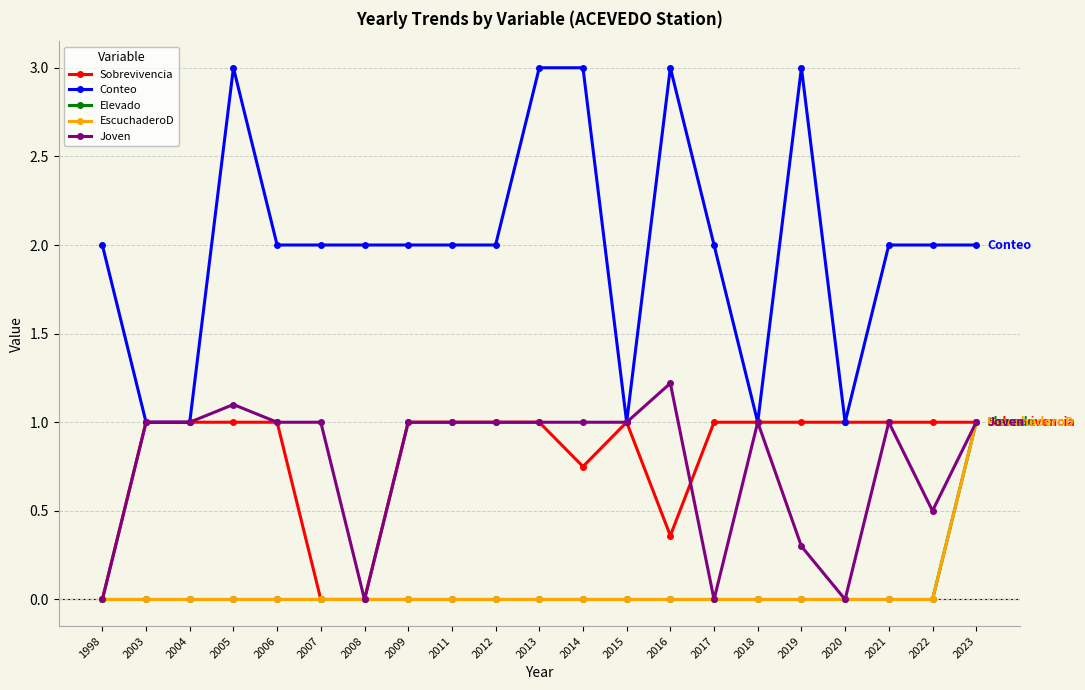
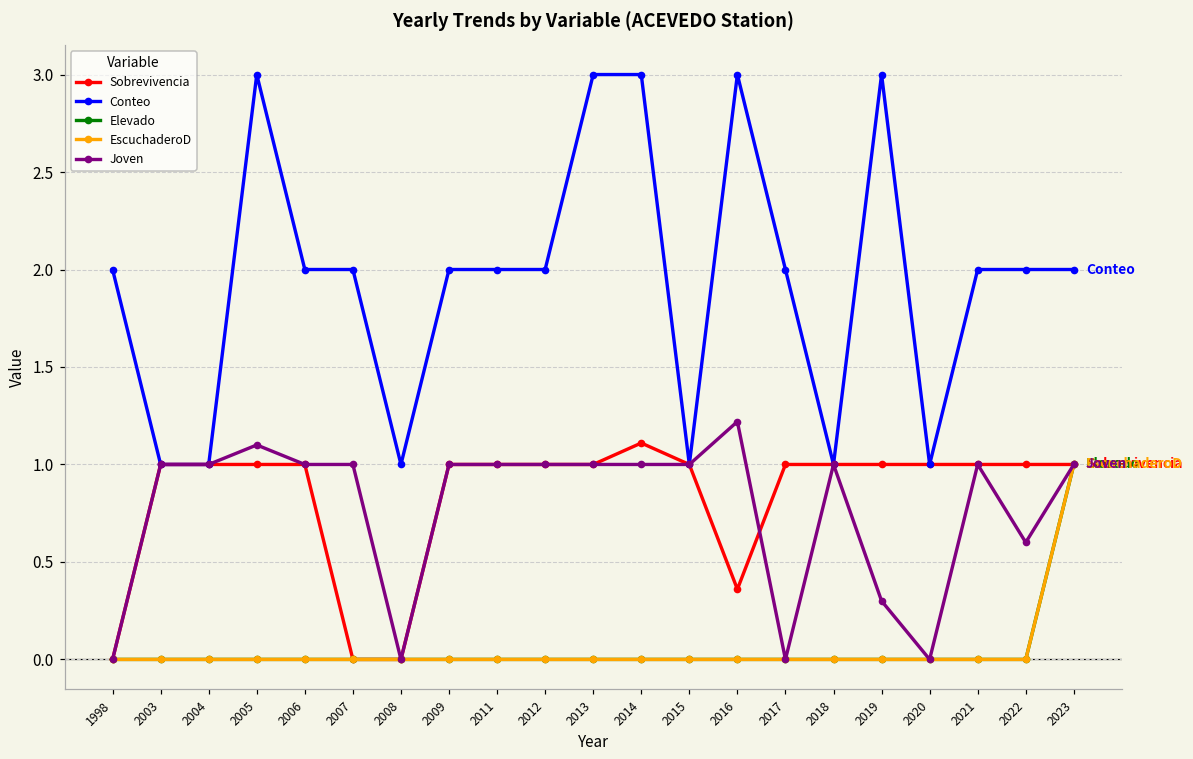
Conteo, 2008: 2 -> 1
Sobrevivencia, 2014: 0.75 -> 1.11
Joven, 2022: 0.5 -> 0.6
